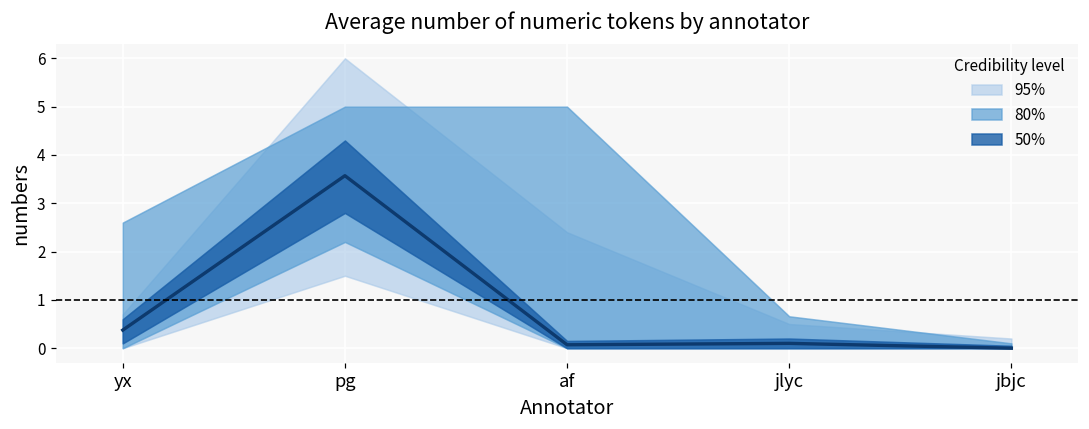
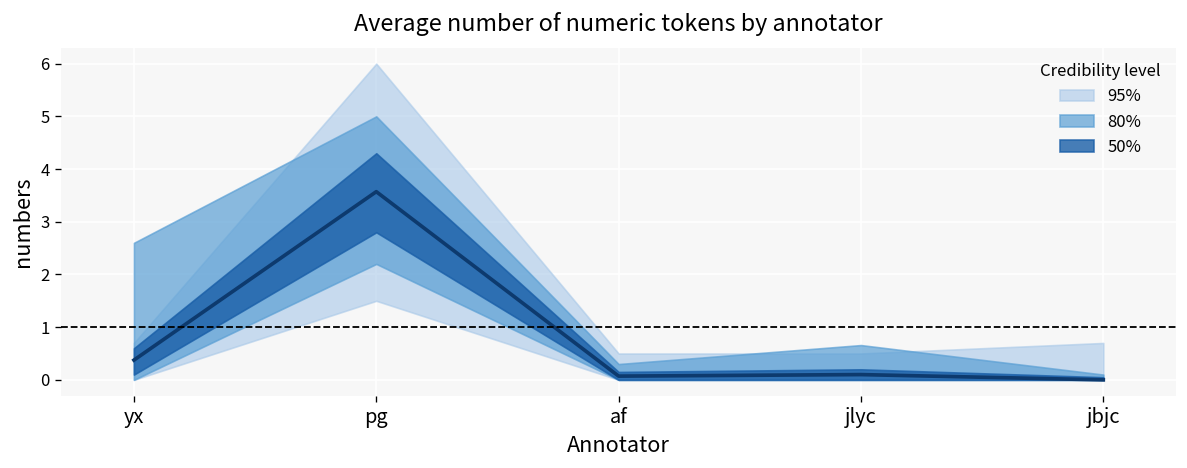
95%, af: 2.4 -> 0.5
80%, af: 5.0 -> 0.3
95%, jbjc: 0.2 -> 0.7
